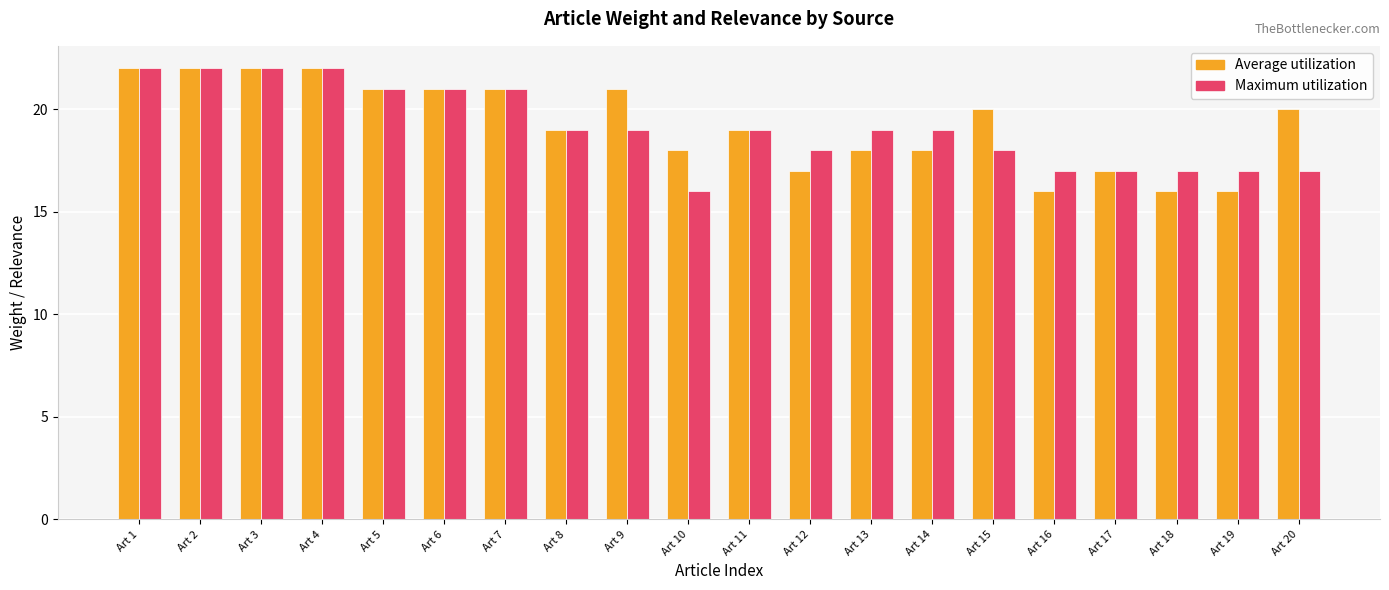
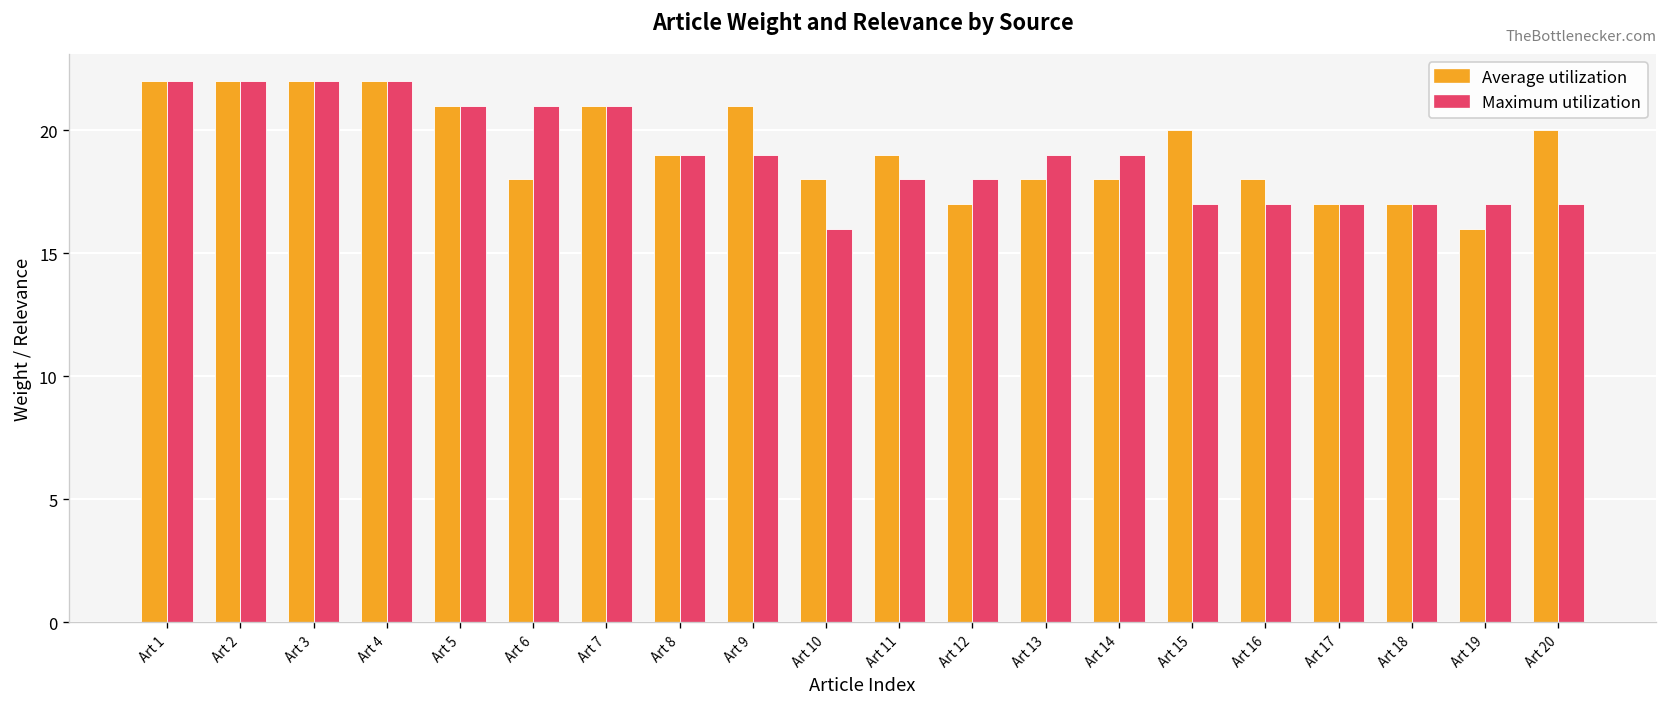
Average utilization, Art 6: 21 -> 18
Maximum utilization, Art 11: 19 -> 18
Maximum utilization, Art 15: 18 -> 17
Average utilization, Art 16: 16 -> 18
Average utilization, Art 18: 16 -> 17
